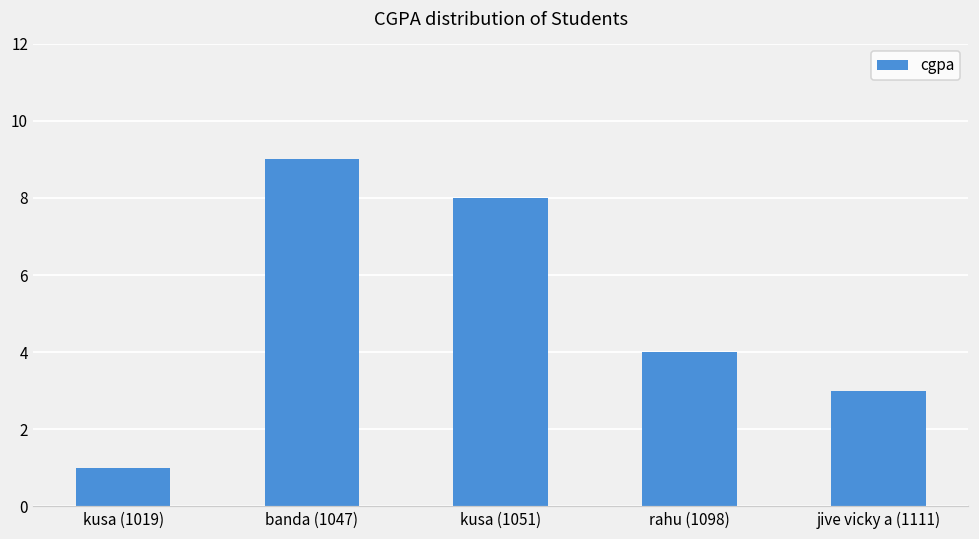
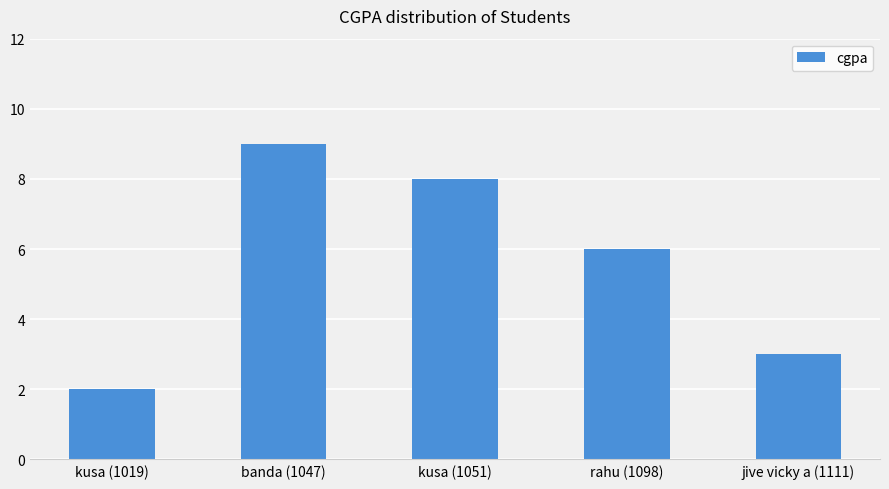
kusa (1019): 1 -> 2
rahu (1098): 4 -> 6
